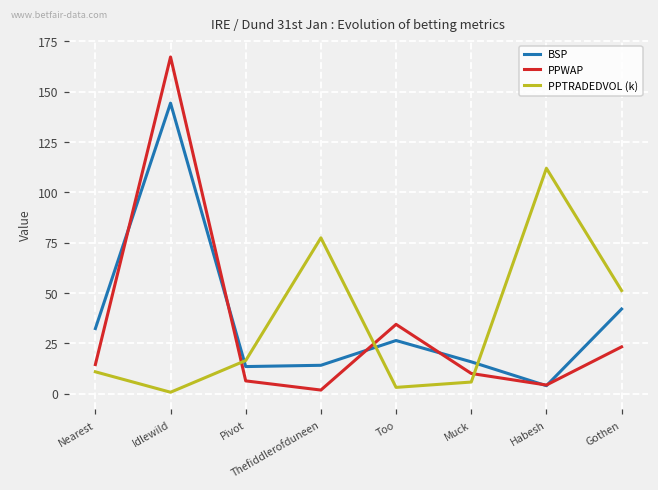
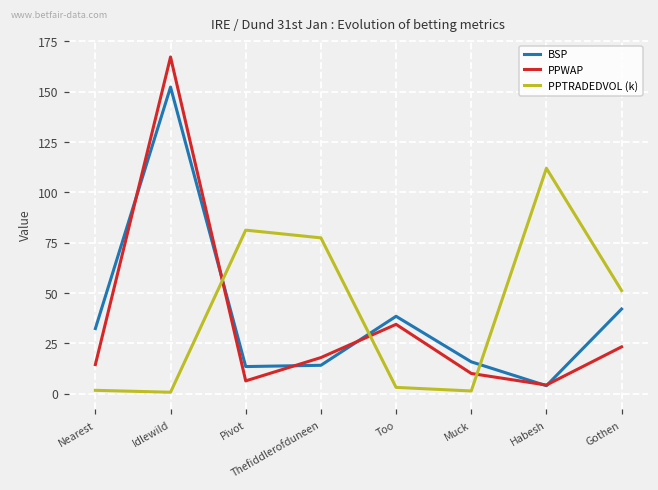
PPTRADEDVOL (k), Nearest: 11 -> 2
BSP, Idlewild: 144 -> 152
PPTRADEDVOL (k), Pivot: 16 -> 81
PPWAP, Thefiddlerofduneen: 2 -> 18
BSP, Too: 26 -> 38
PPTRADEDVOL (k), Muck: 6 -> 1
